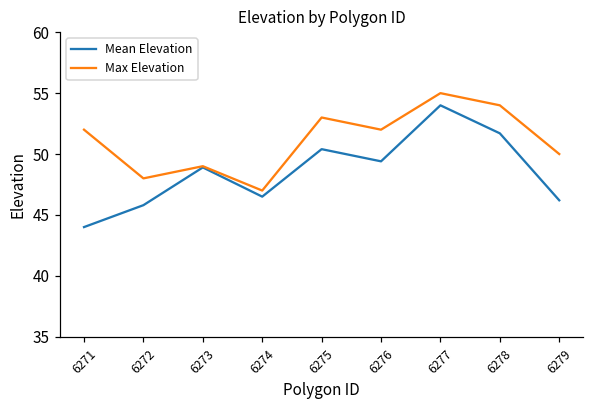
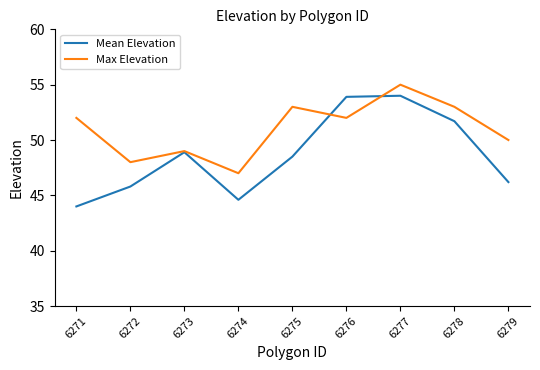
Mean Elevation, 6274: 46.5 -> 44.6
Mean Elevation, 6275: 50.4 -> 48.5
Mean Elevation, 6276: 49.4 -> 53.9
Max Elevation, 6278: 54 -> 53
